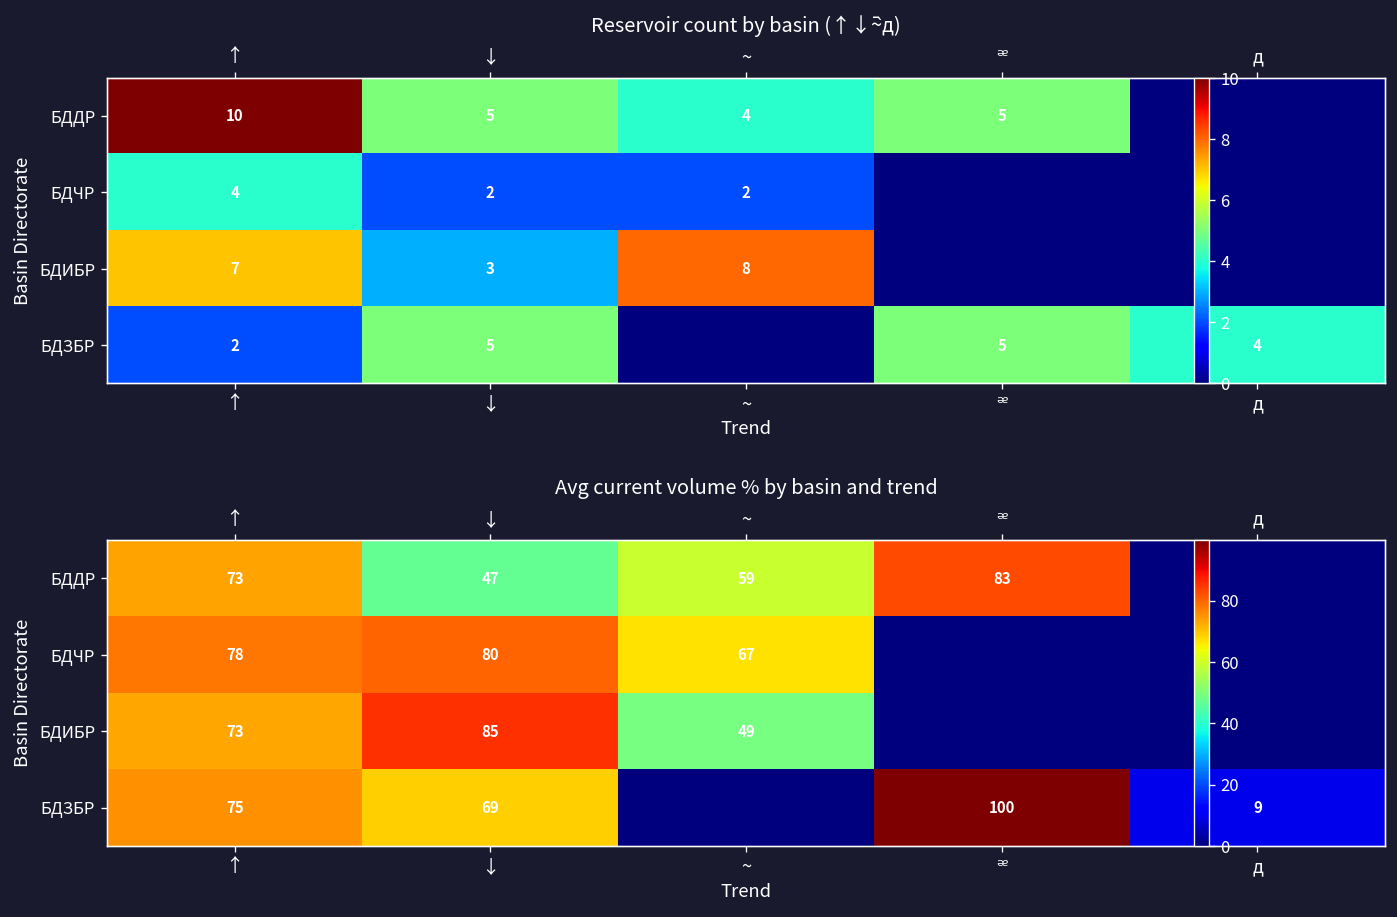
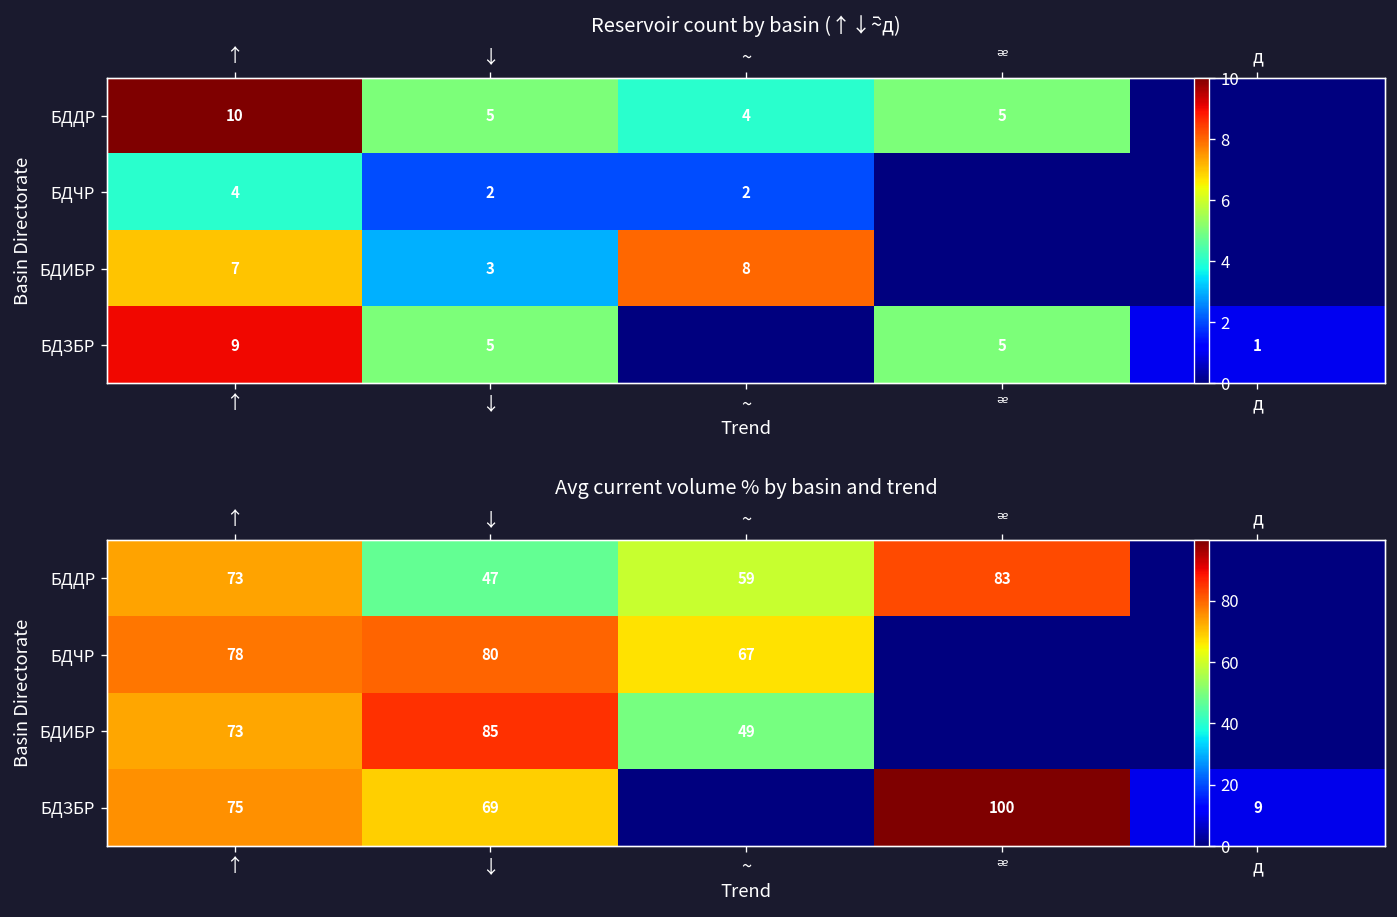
Reservoir count by basin (↑↓~᷆д), БДЗБР, ↑: 2 -> 9
Reservoir count by basin (↑↓~᷆д), БДЗБР, д: 4 -> 1
